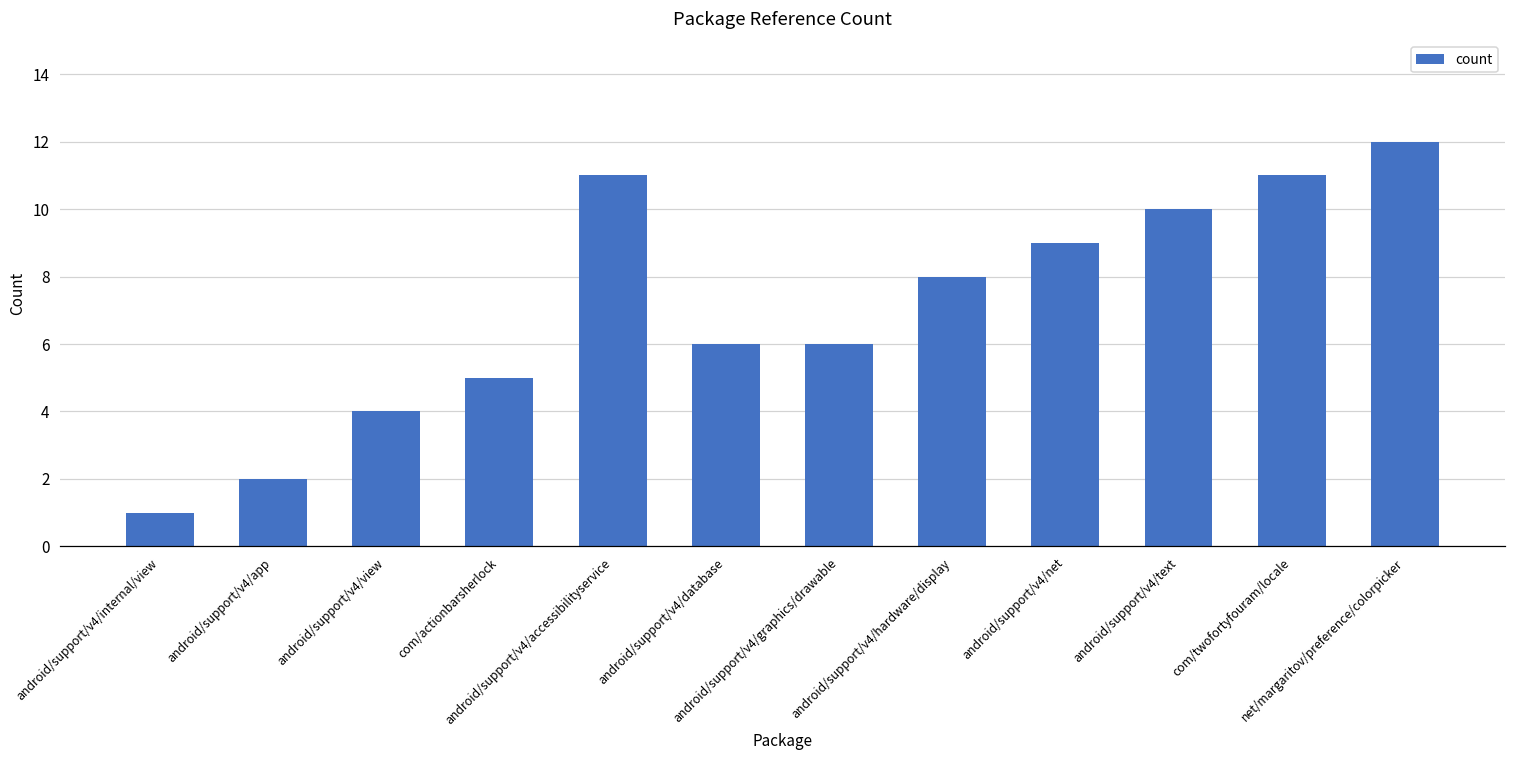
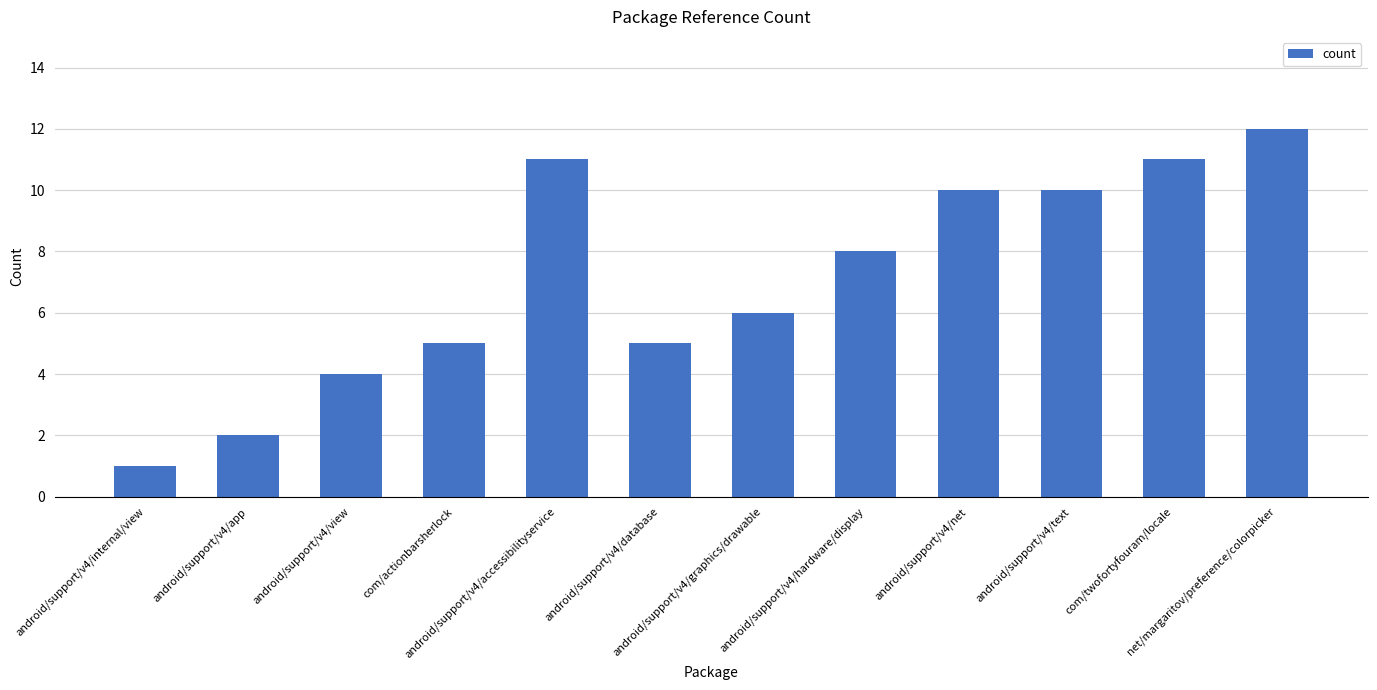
android/support/v4/database: 6 -> 5
android/support/v4/net: 9 -> 10
